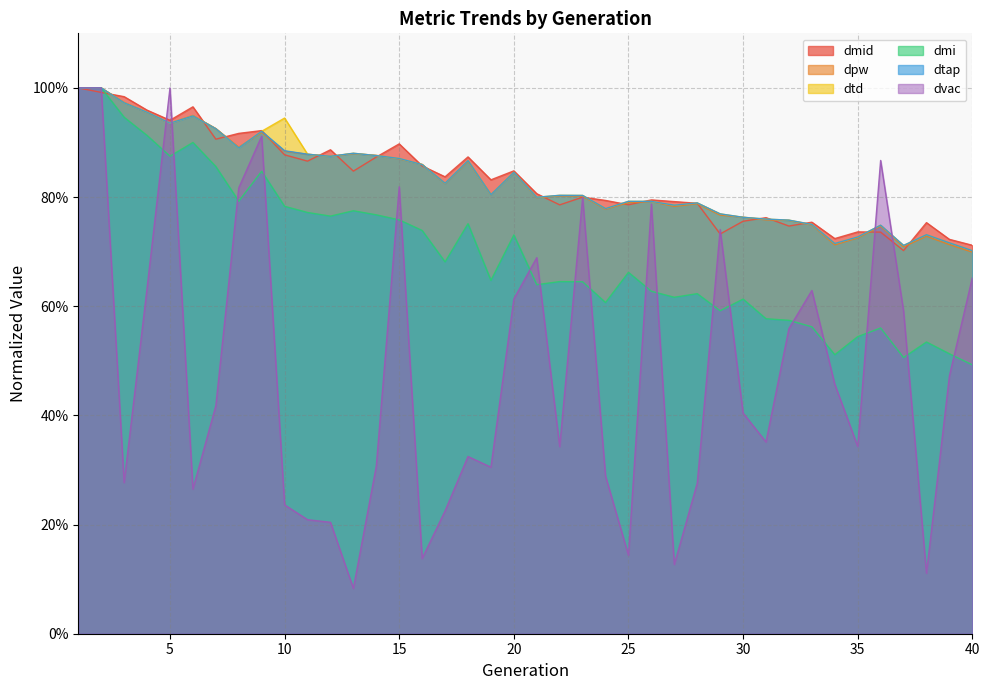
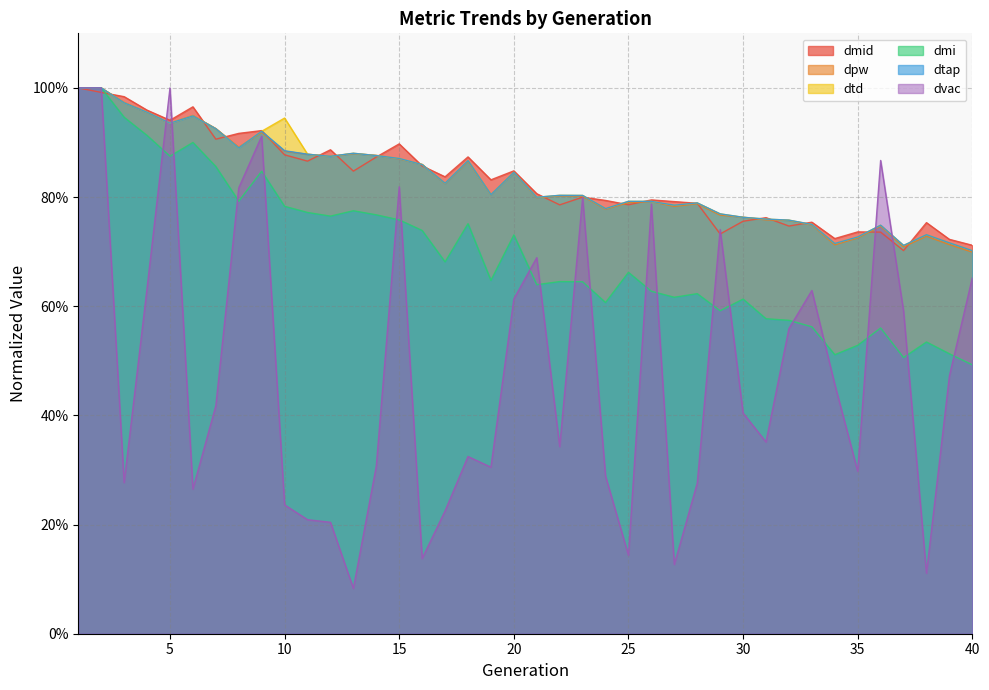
dmi, 35: 54% -> 53%
dvac, 35: 34% -> 30%
